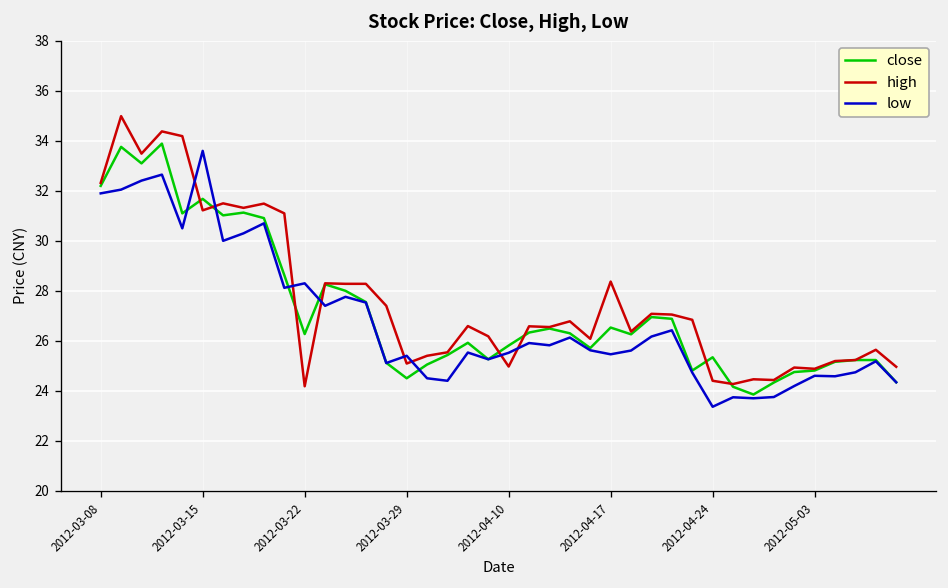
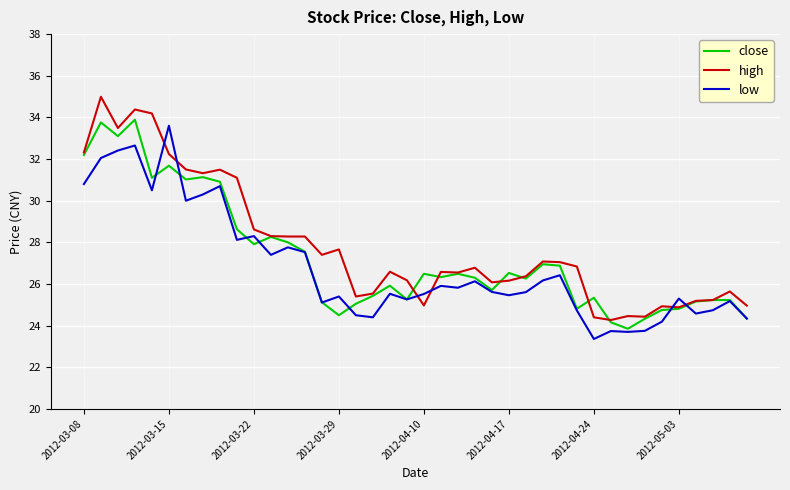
low, 2012-03-08: 31.9 -> 30.8
high, 2012-03-15: 31.2 -> 32.2
close, 2012-03-22: 26.3 -> 27.9
high, 2012-03-22: 24.2 -> 28.6
high, 2012-03-29: 25.1 -> 27.7
close, 2012-04-10: 25.8 -> 26.5
high, 2012-04-17: 28.4 -> 26.2
low, 2012-05-03: 24.6 -> 25.3
